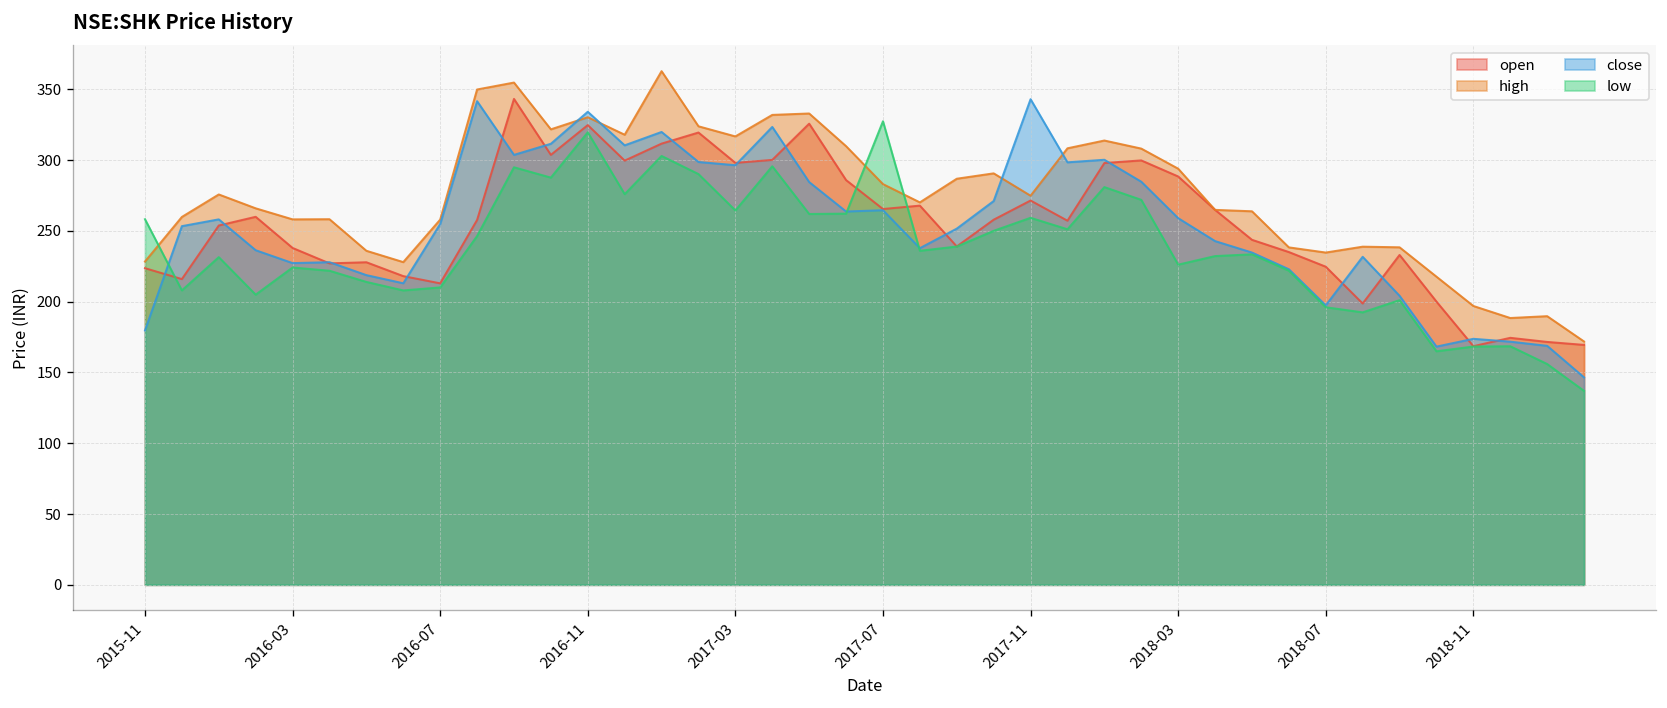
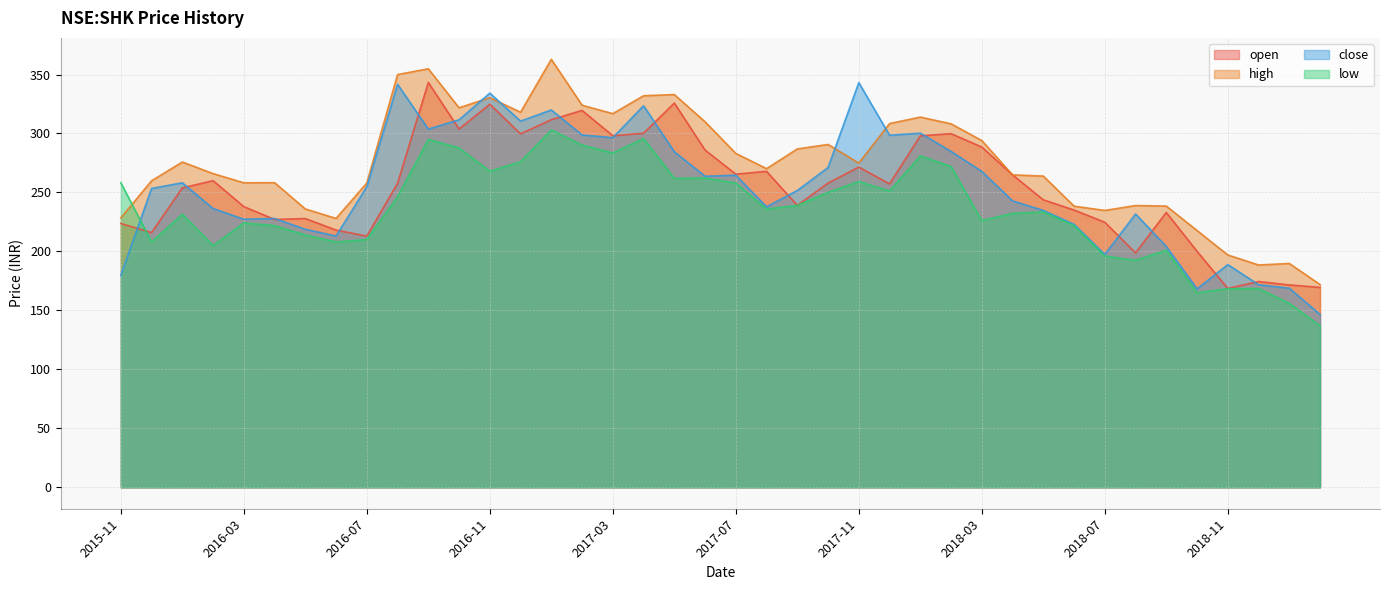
low, 2016-11: 320 -> 268
low, 2017-03: 265 -> 284
low, 2017-07: 328 -> 258
close, 2018-03: 259 -> 268
close, 2018-11: 174 -> 189
